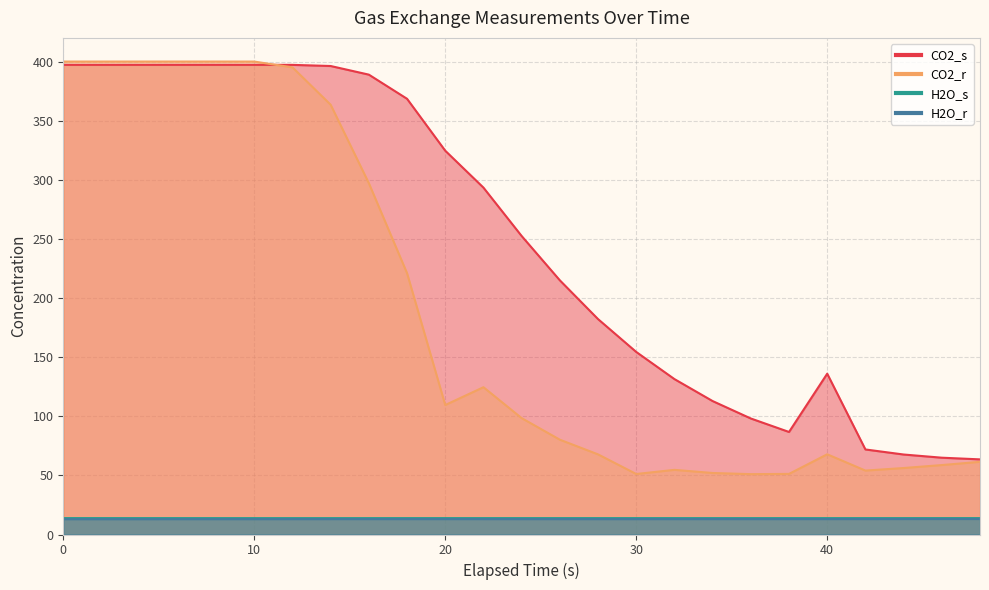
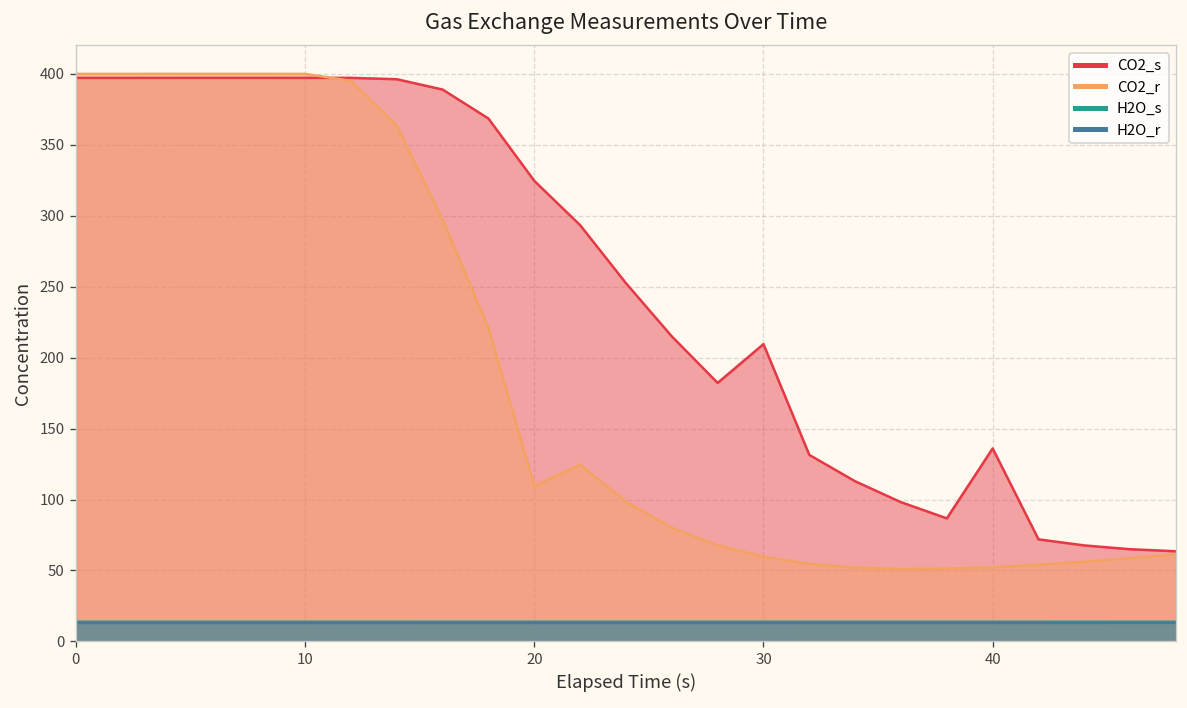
CO2_s, 30: 154 -> 210
CO2_r, 30: 51 -> 60
CO2_r, 40: 68 -> 52
